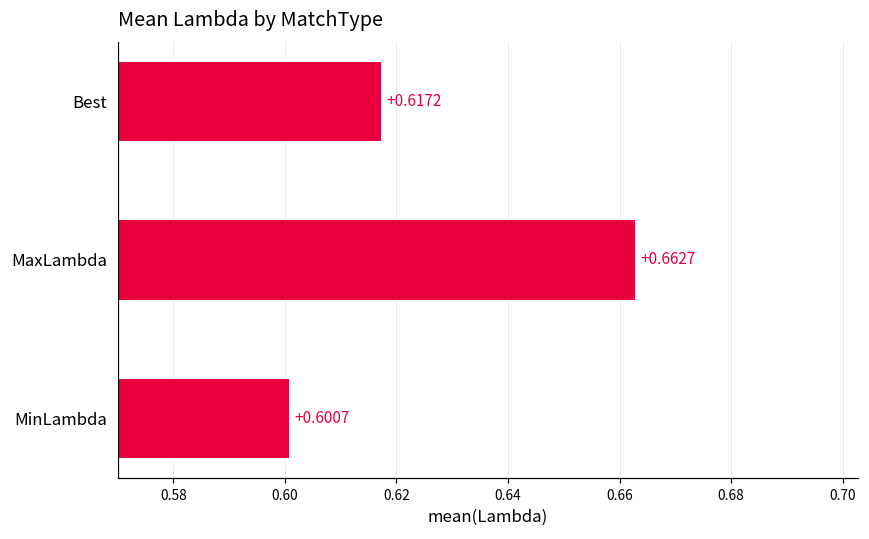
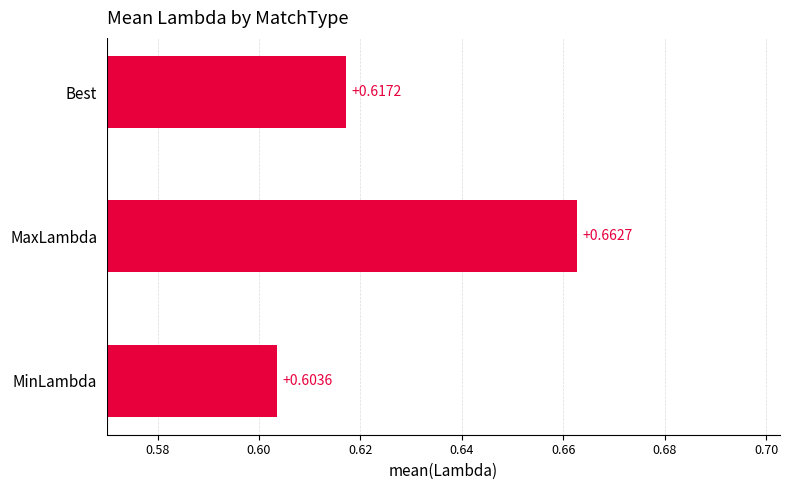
MinLambda: +0.6007 -> +0.6036
